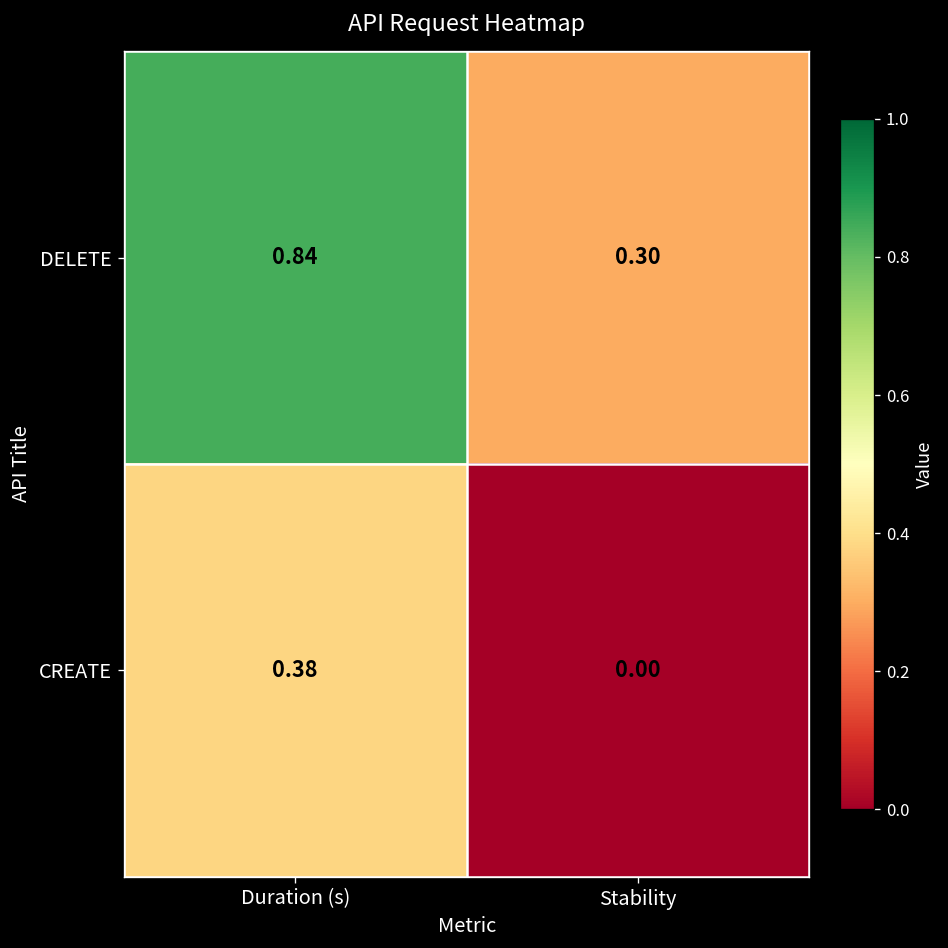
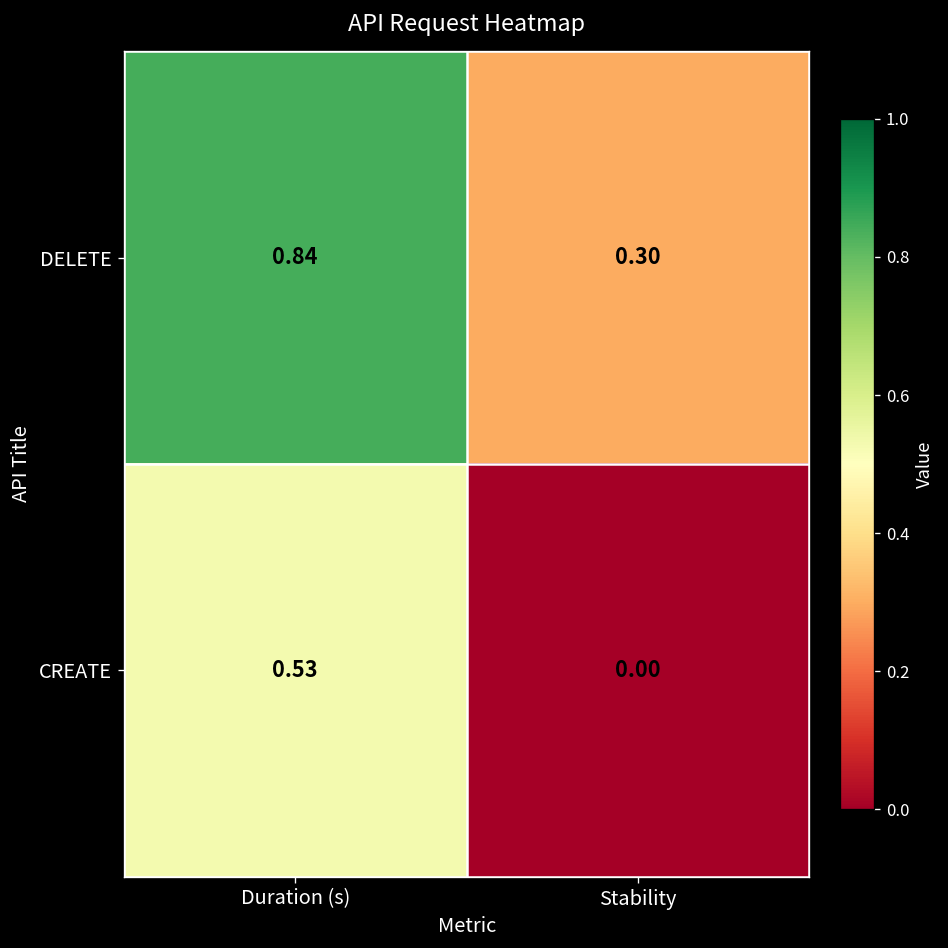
CREATE, Duration (s): 0.38 -> 0.53
